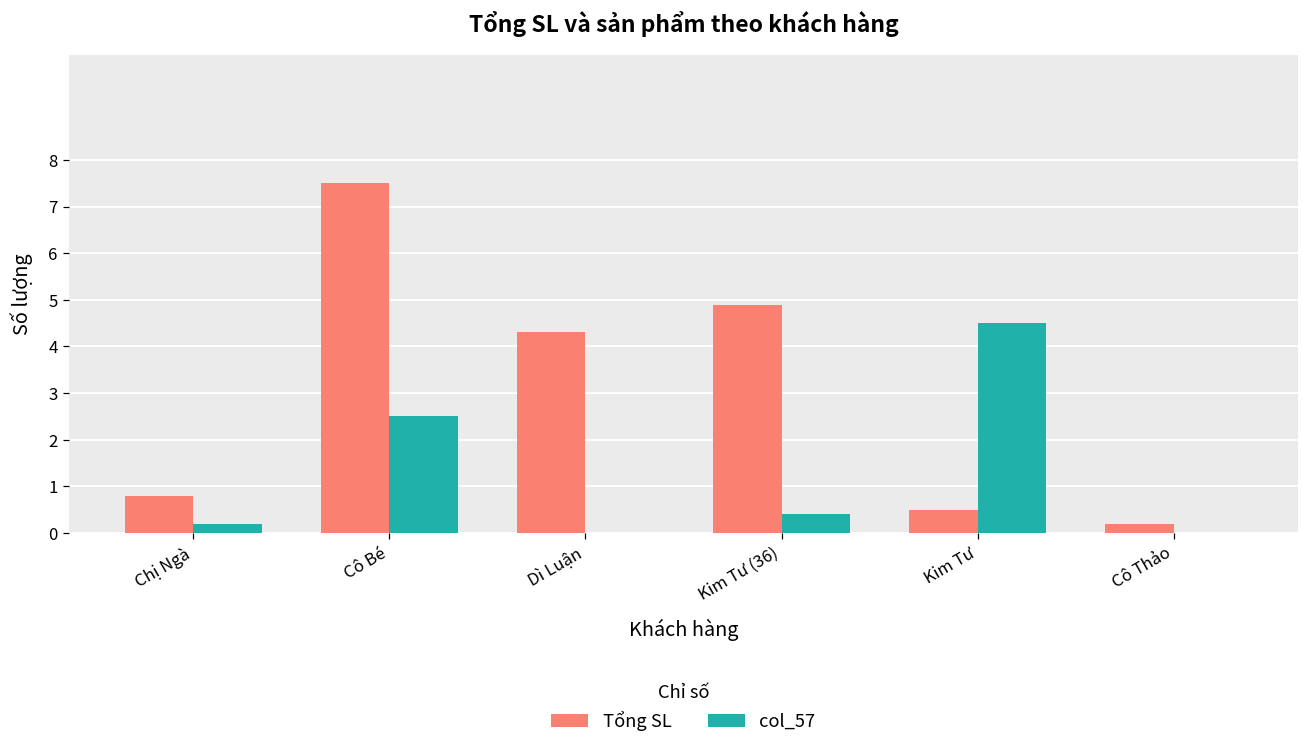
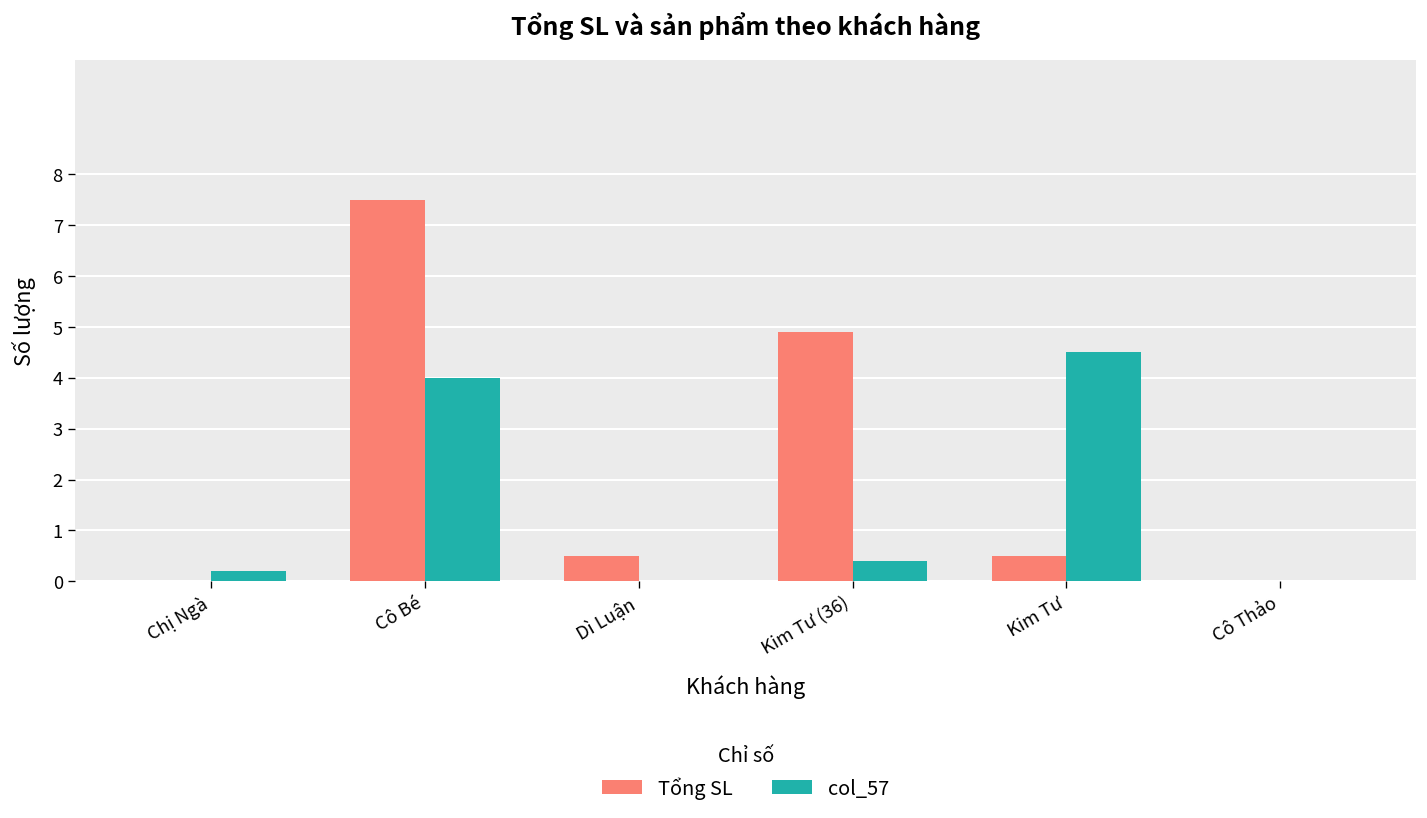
Tổng SL, Chị Ngà: 0.8 -> 0.0
col_57, Cô Bé: 2.5 -> 4.0
Tổng SL, Dì Luận: 4.3 -> 0.5
Tổng SL, Cô Thảo: 0.2 -> 0.0
